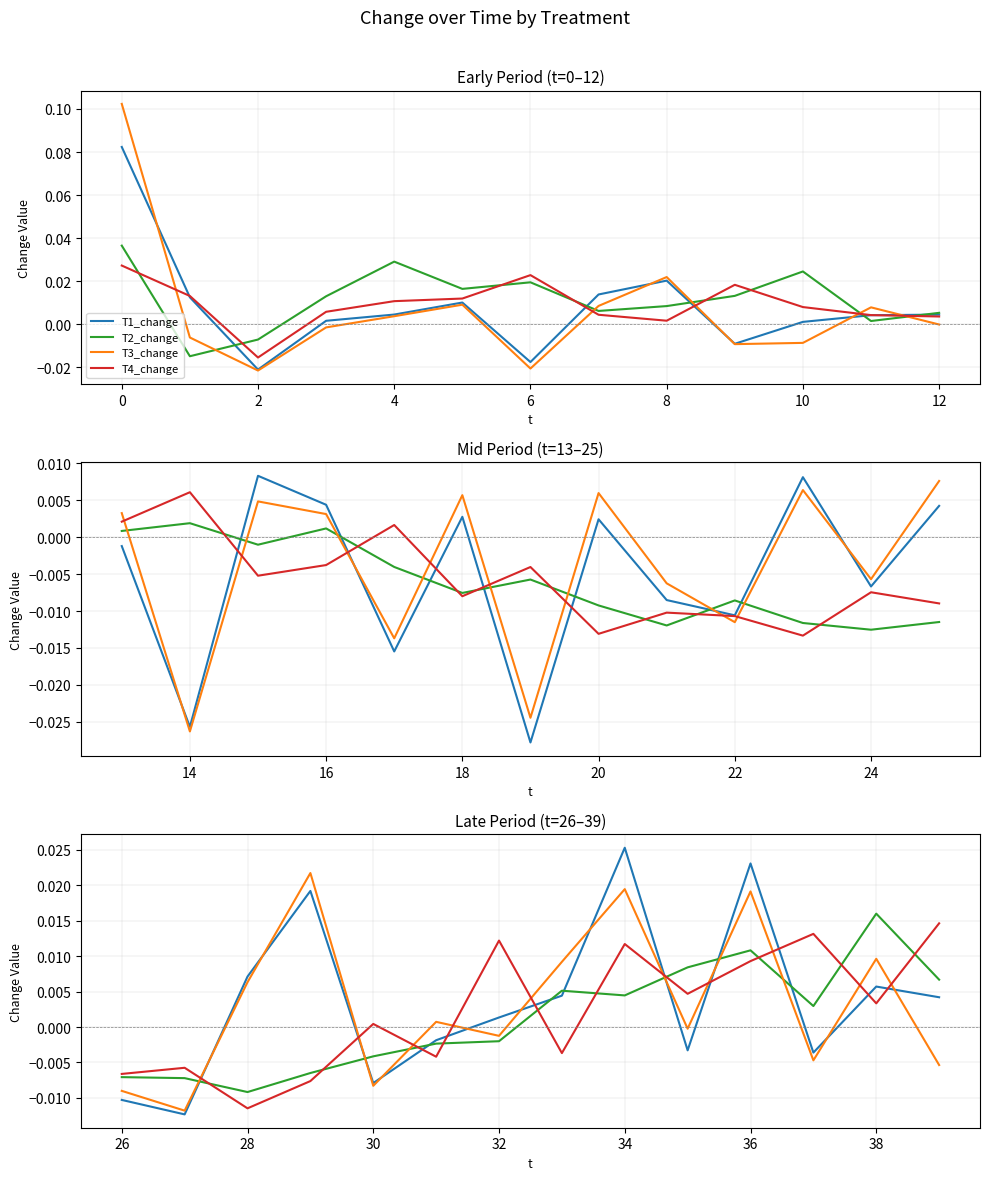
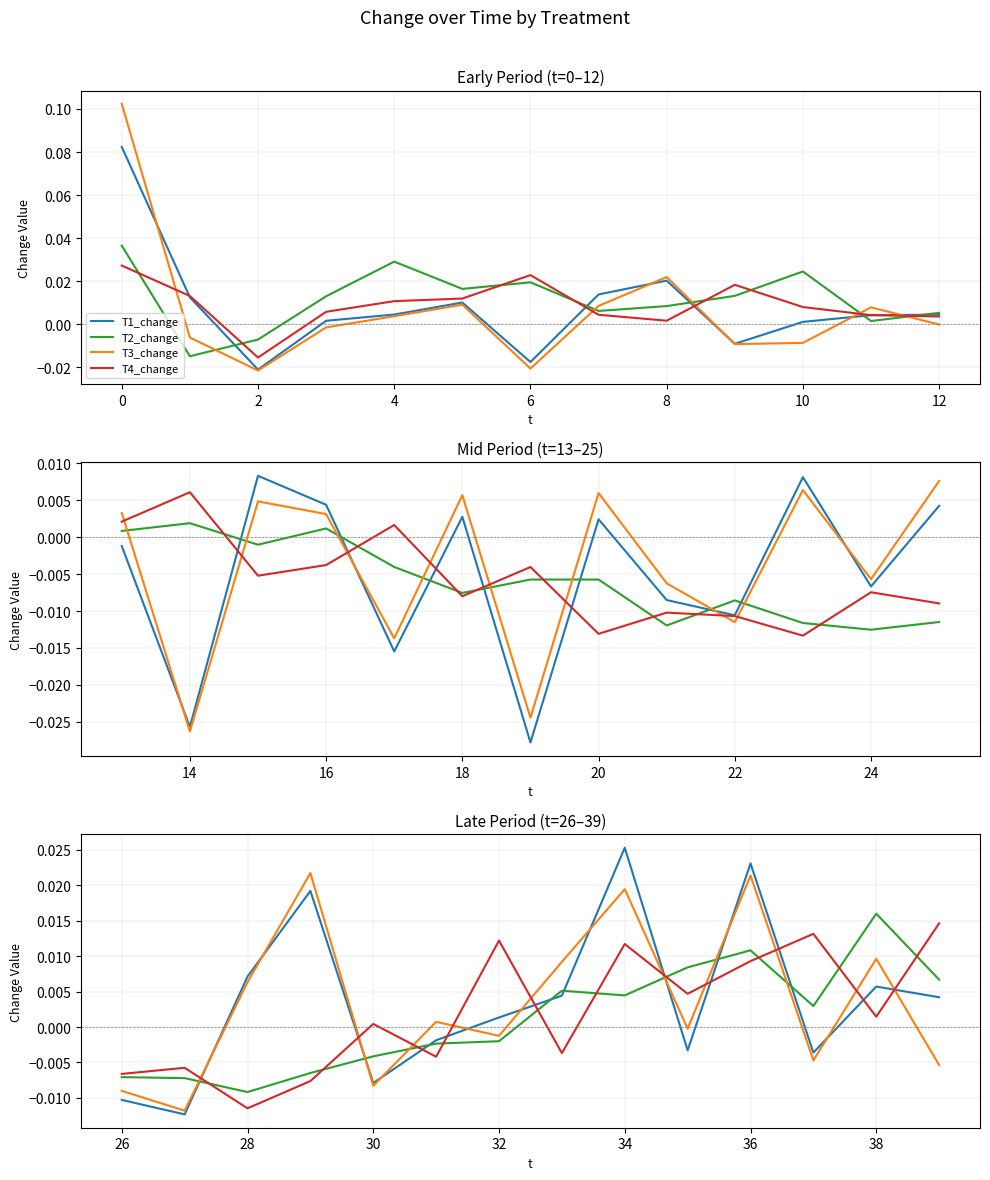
Mid Period (t=13–25), T2_change, 20: -0.009 -> -0.006
Late Period (t=26–39), T3_change, 36: 0.019 -> 0.021
Late Period (t=26–39), T4_change, 38: 0.003 -> 0.001
